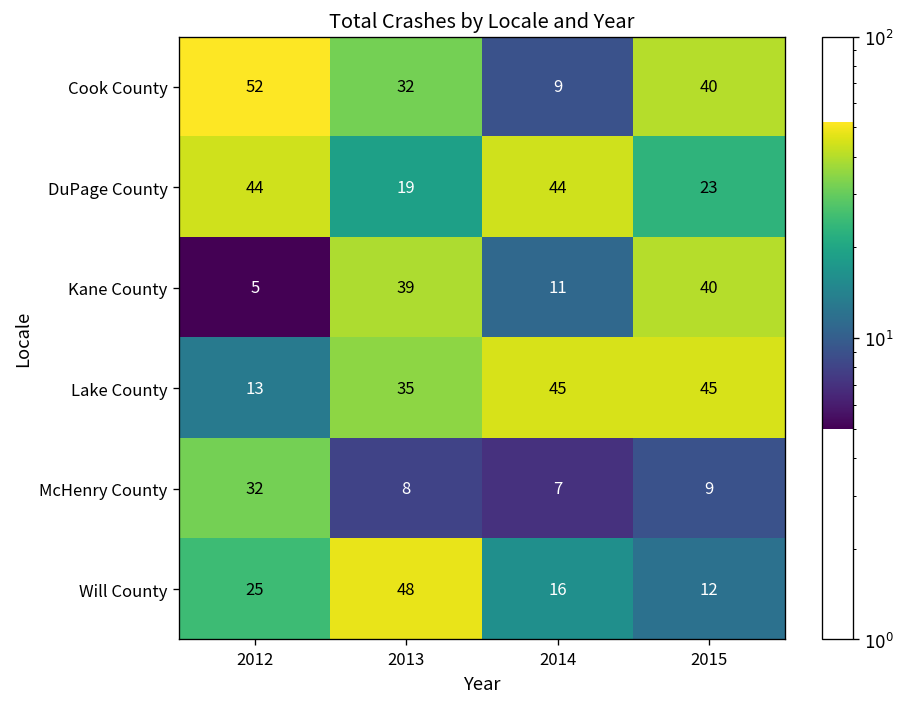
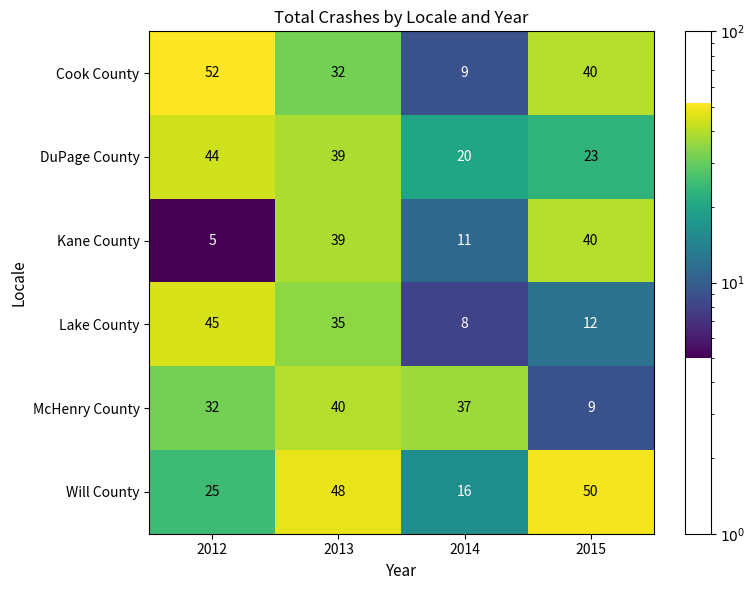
DuPage County, 2013: 19 -> 39
DuPage County, 2014: 44 -> 20
Lake County, 2012: 13 -> 45
Lake County, 2014: 45 -> 8
Lake County, 2015: 45 -> 12
McHenry County, 2013: 8 -> 40
McHenry County, 2014: 7 -> 37
Will County, 2015: 12 -> 50
